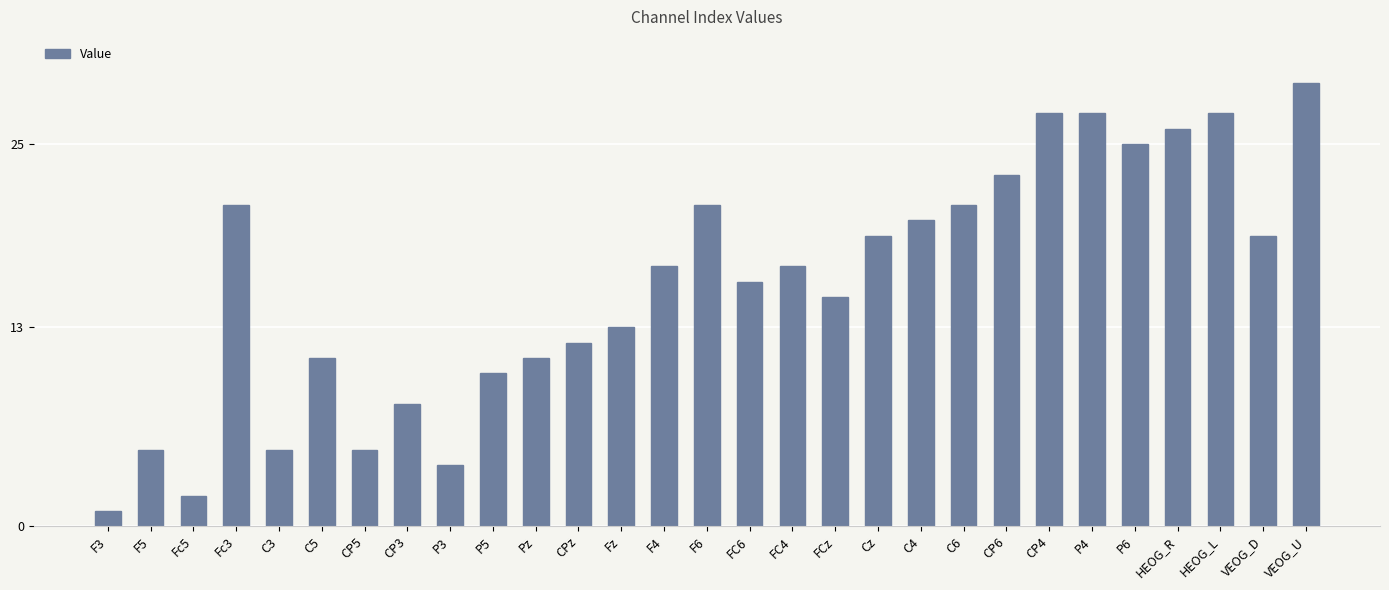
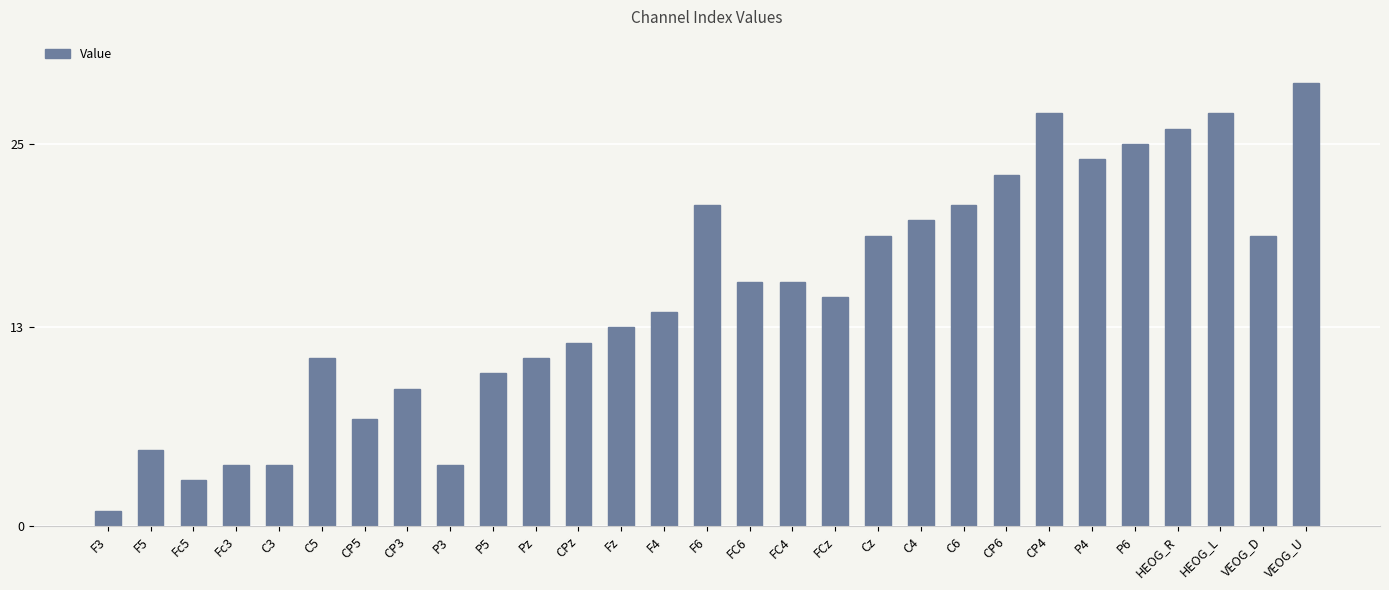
Fc5: 2 -> 3
Fc3: 21 -> 4
C3: 5 -> 4
CP5: 5 -> 7
CP3: 8 -> 9
F4: 17 -> 14
FC4: 17 -> 16
P4: 27 -> 24
